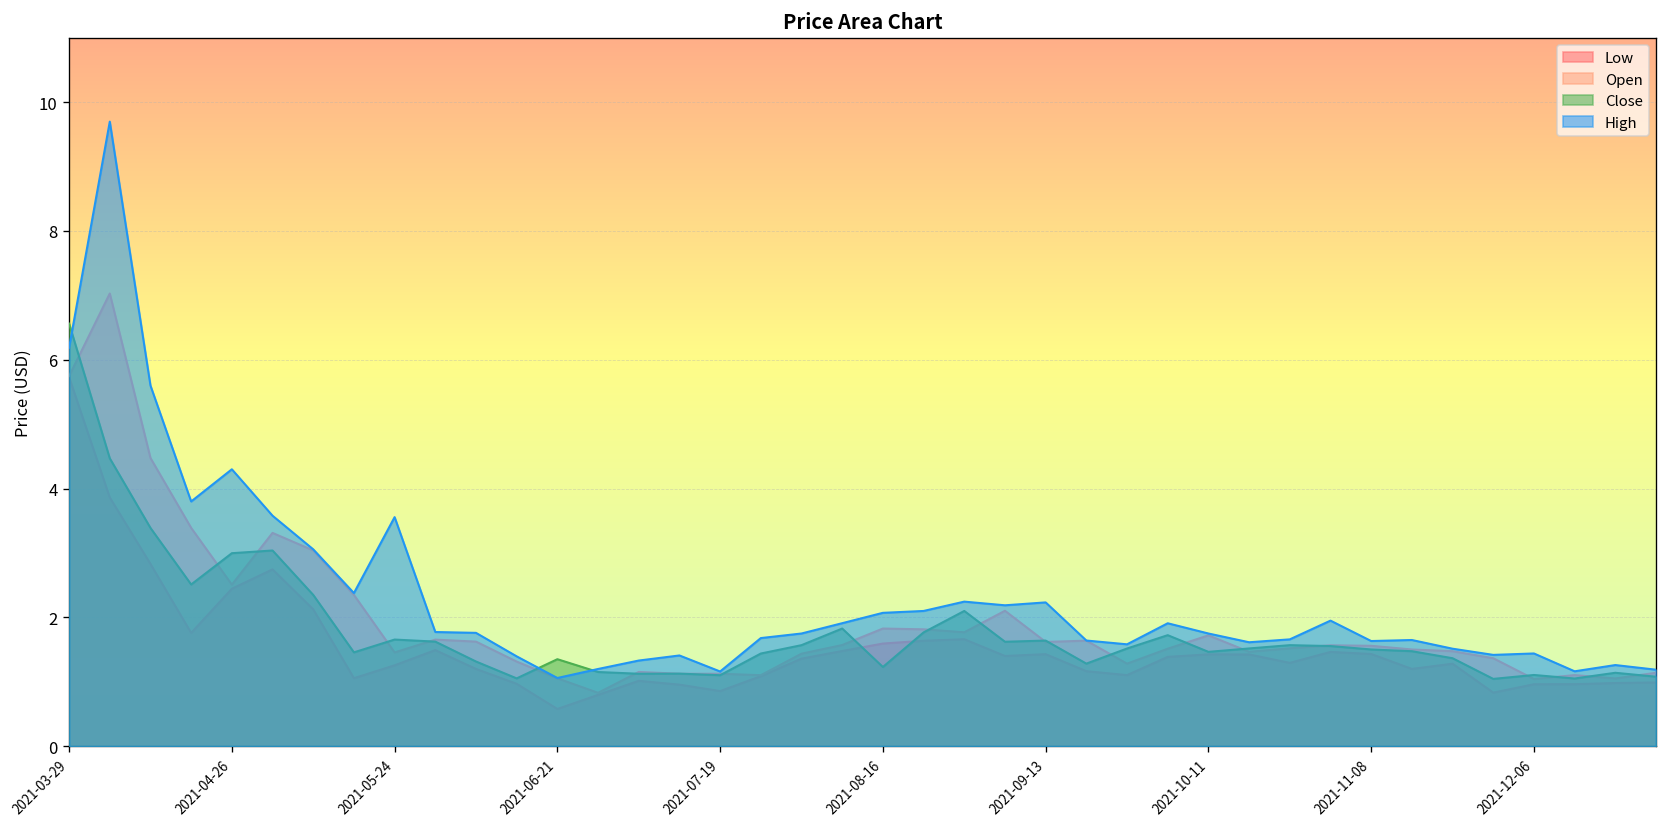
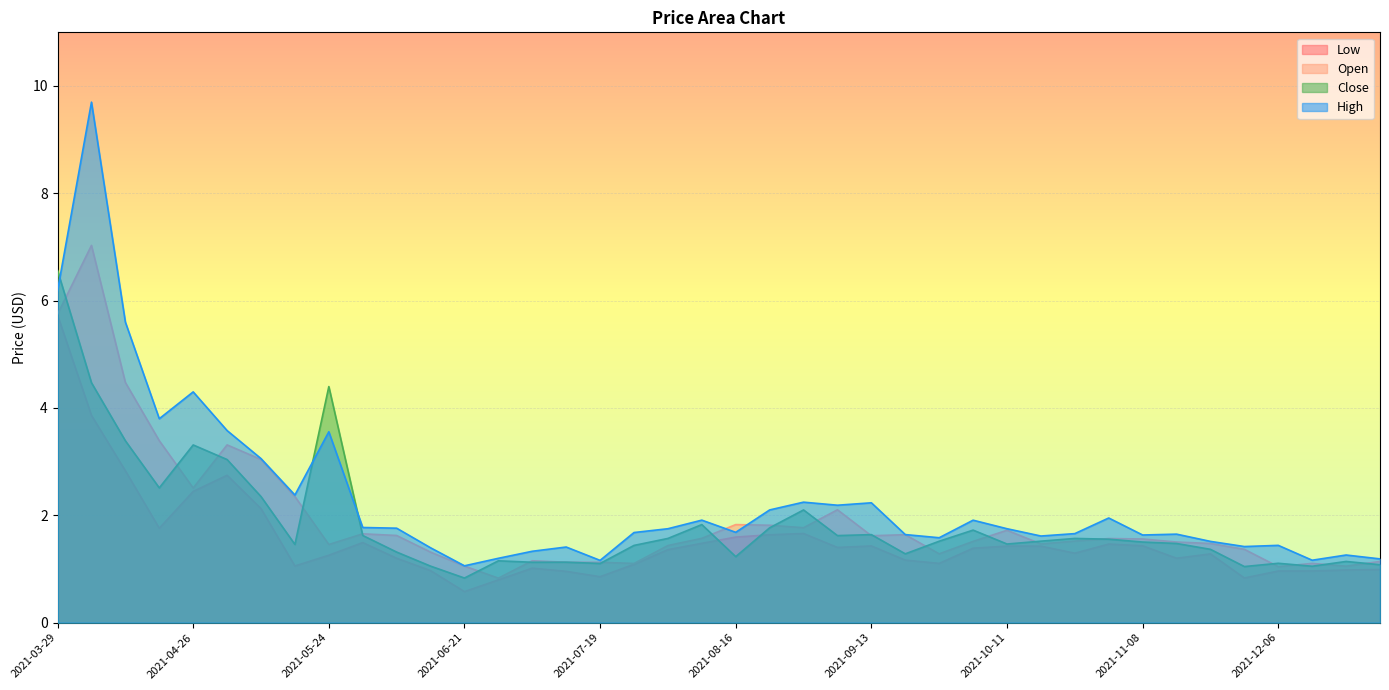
Close, 2021-04-26: 3.0 -> 3.3
Close, 2021-05-24: 1.7 -> 4.4
Close, 2021-06-21: 1.4 -> 0.8
High, 2021-08-16: 2.1 -> 1.7
